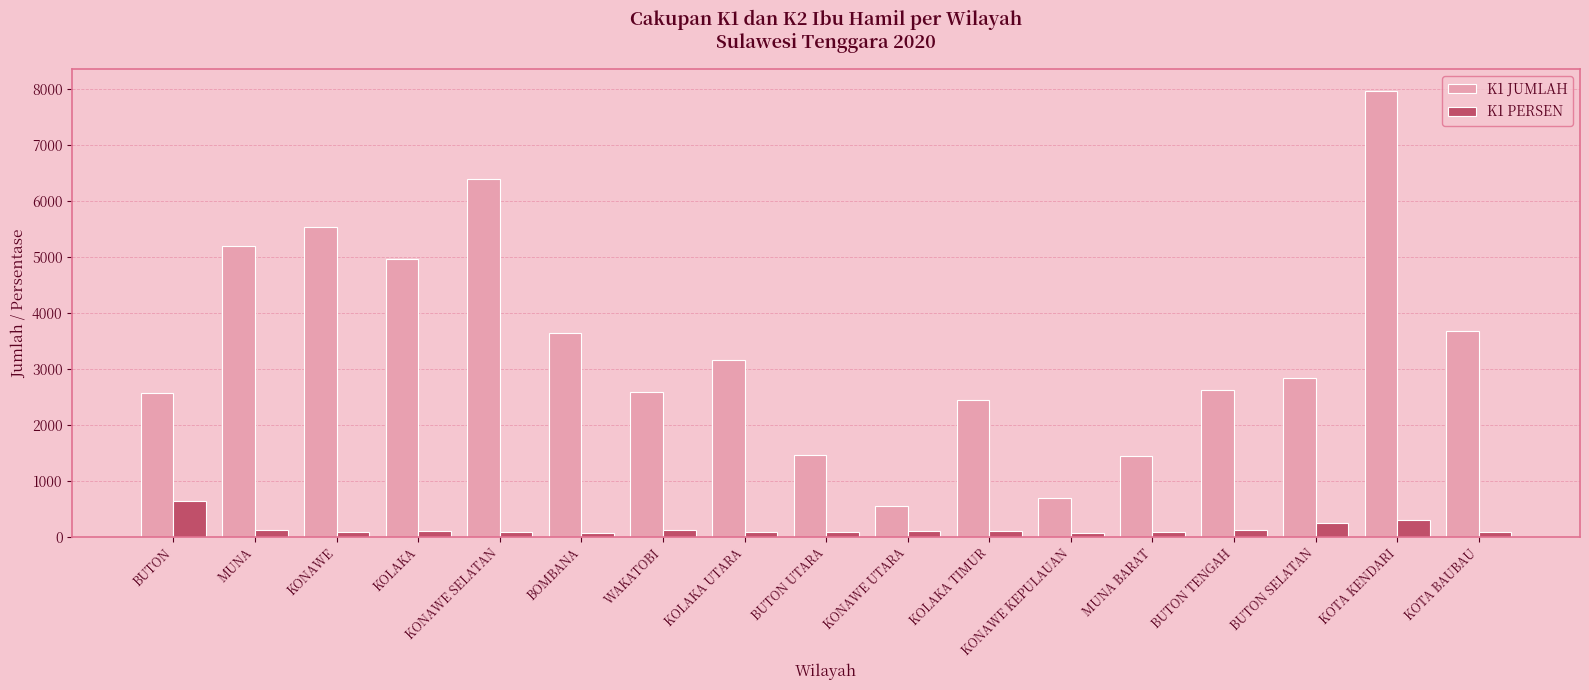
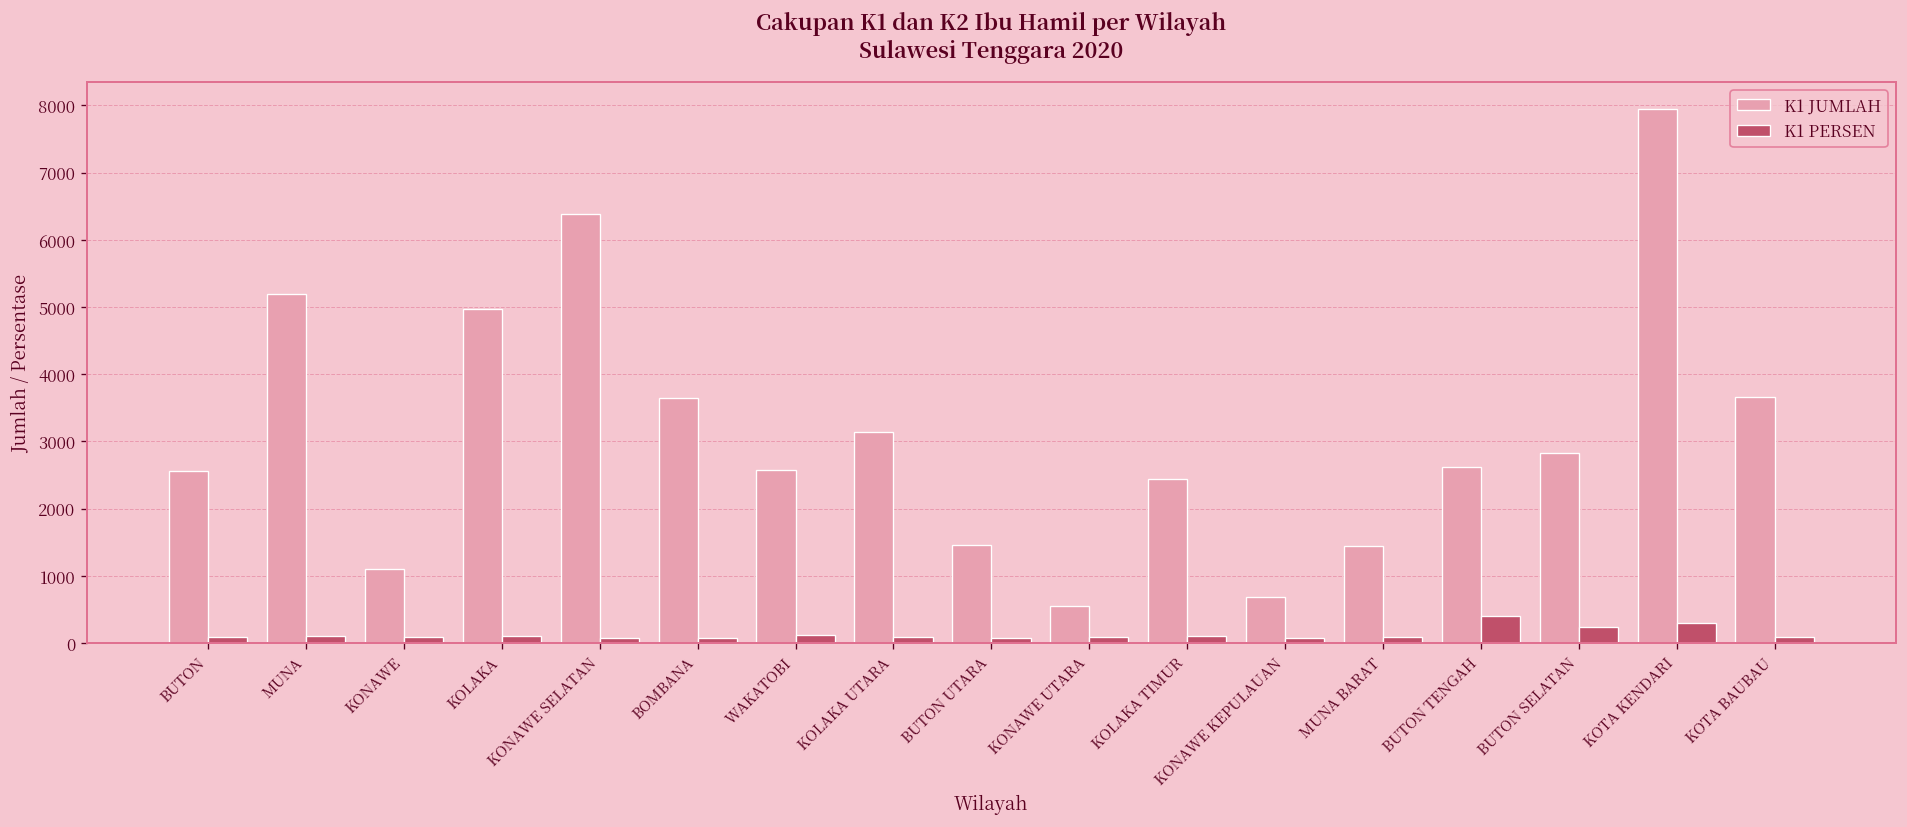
K1 PERSEN, BUTON: 600 -> 100
K1 JUMLAH, KONAWE: 5500 -> 1100
K1 PERSEN, BUTON TENGAH: 100 -> 400
